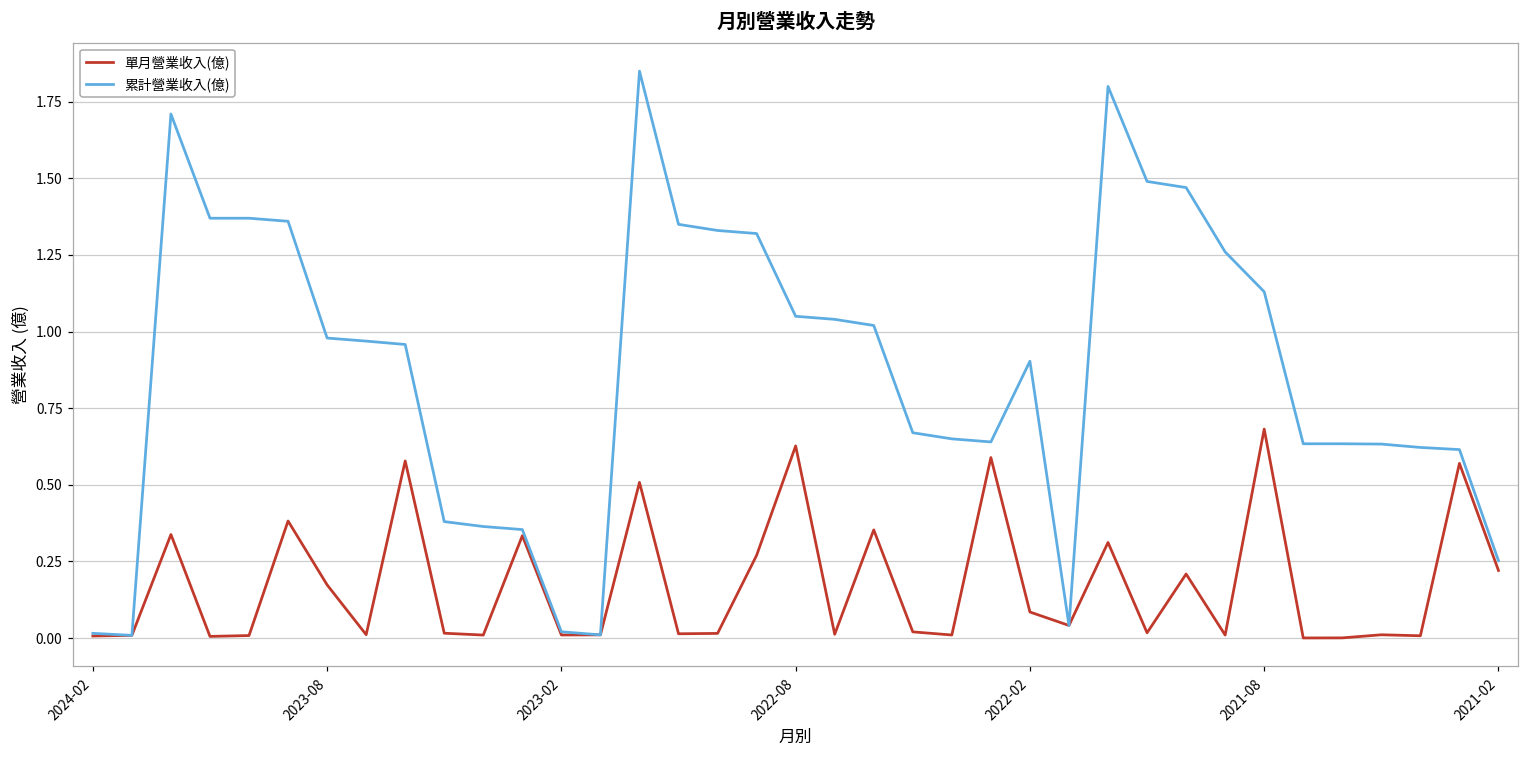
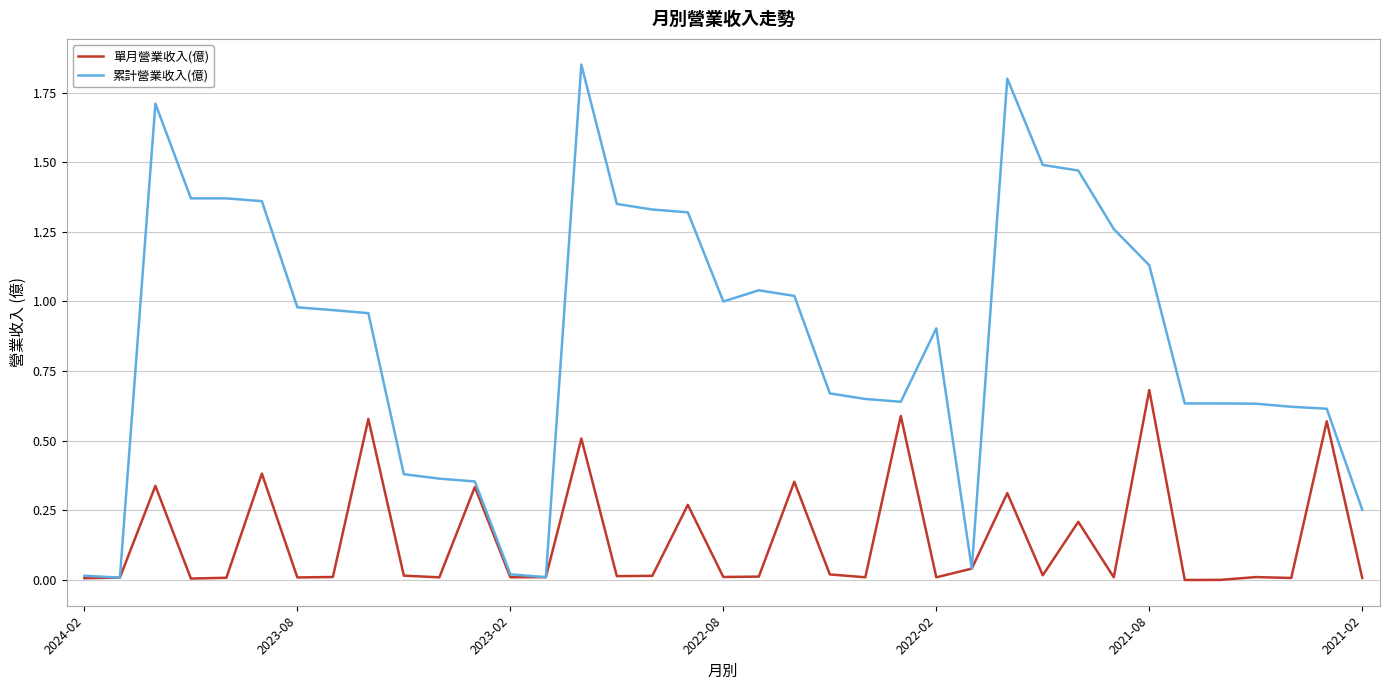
單月營業收入(億), 2023-08: 0.17 -> 0.01
單月營業收入(億), 2022-08: 0.63 -> 0.01
累計營業收入(億), 2022-08: 1.05 -> 1.00
單月營業收入(億), 2022-02: 0.09 -> 0.01
單月營業收入(億), 2021-02: 0.22 -> 0.01
